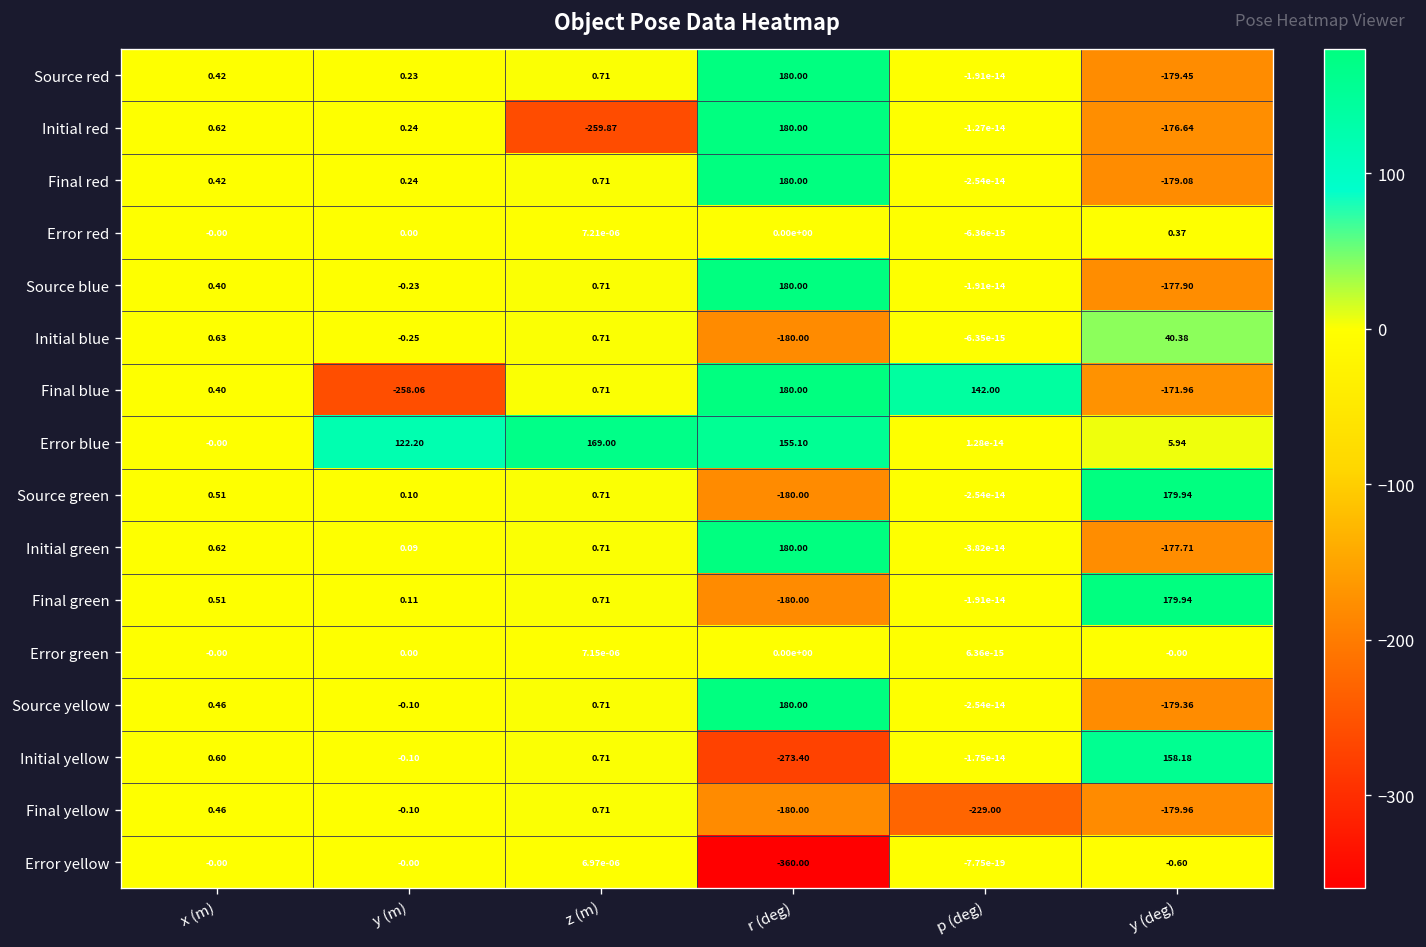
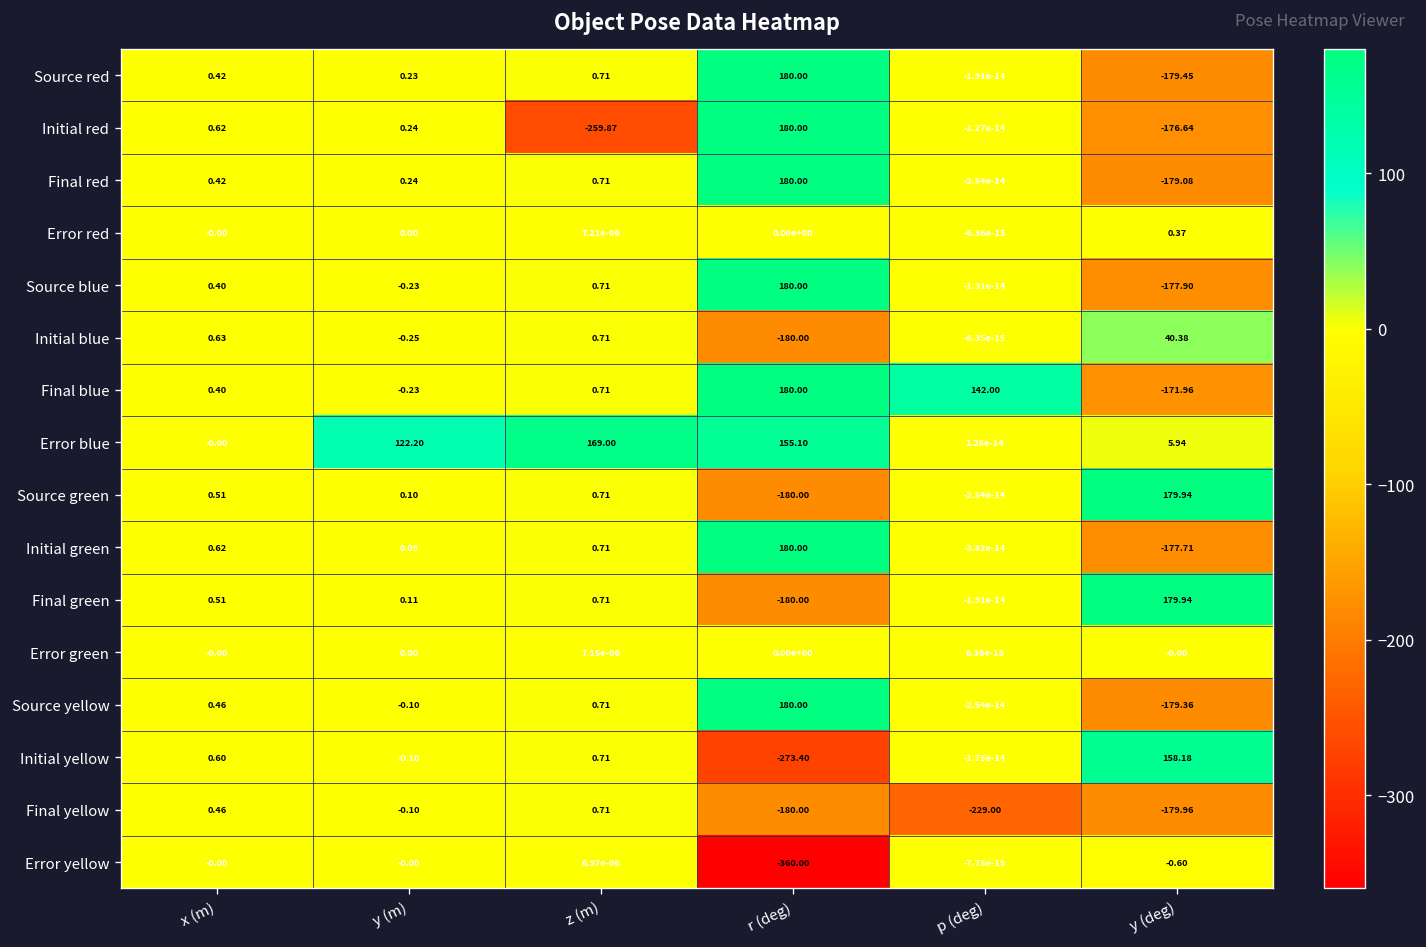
Final blue, y (m): -258.06 -> -0.23
